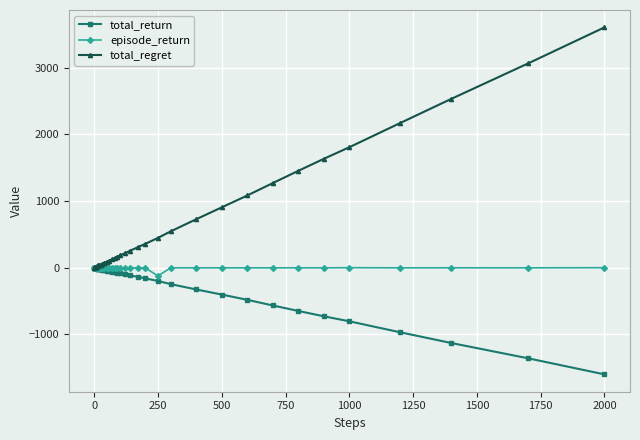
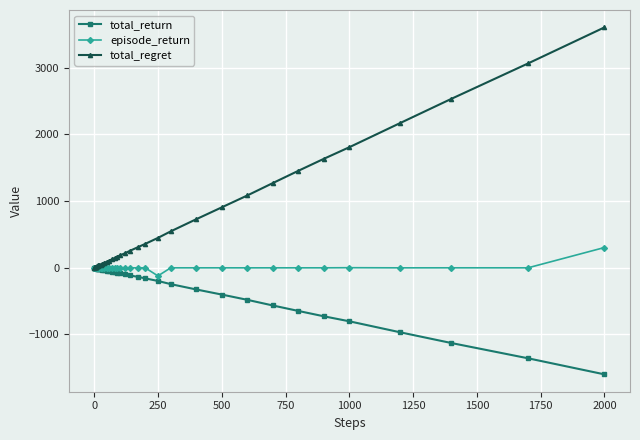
episode_return, 2000: 0 -> 300
